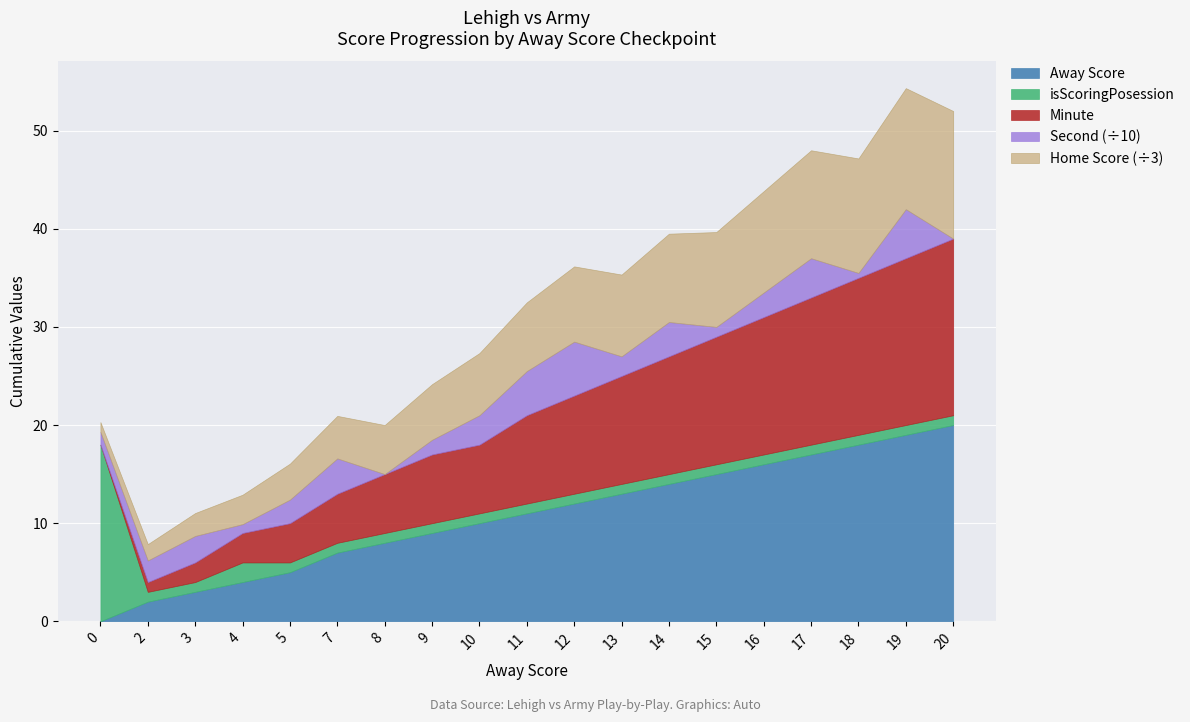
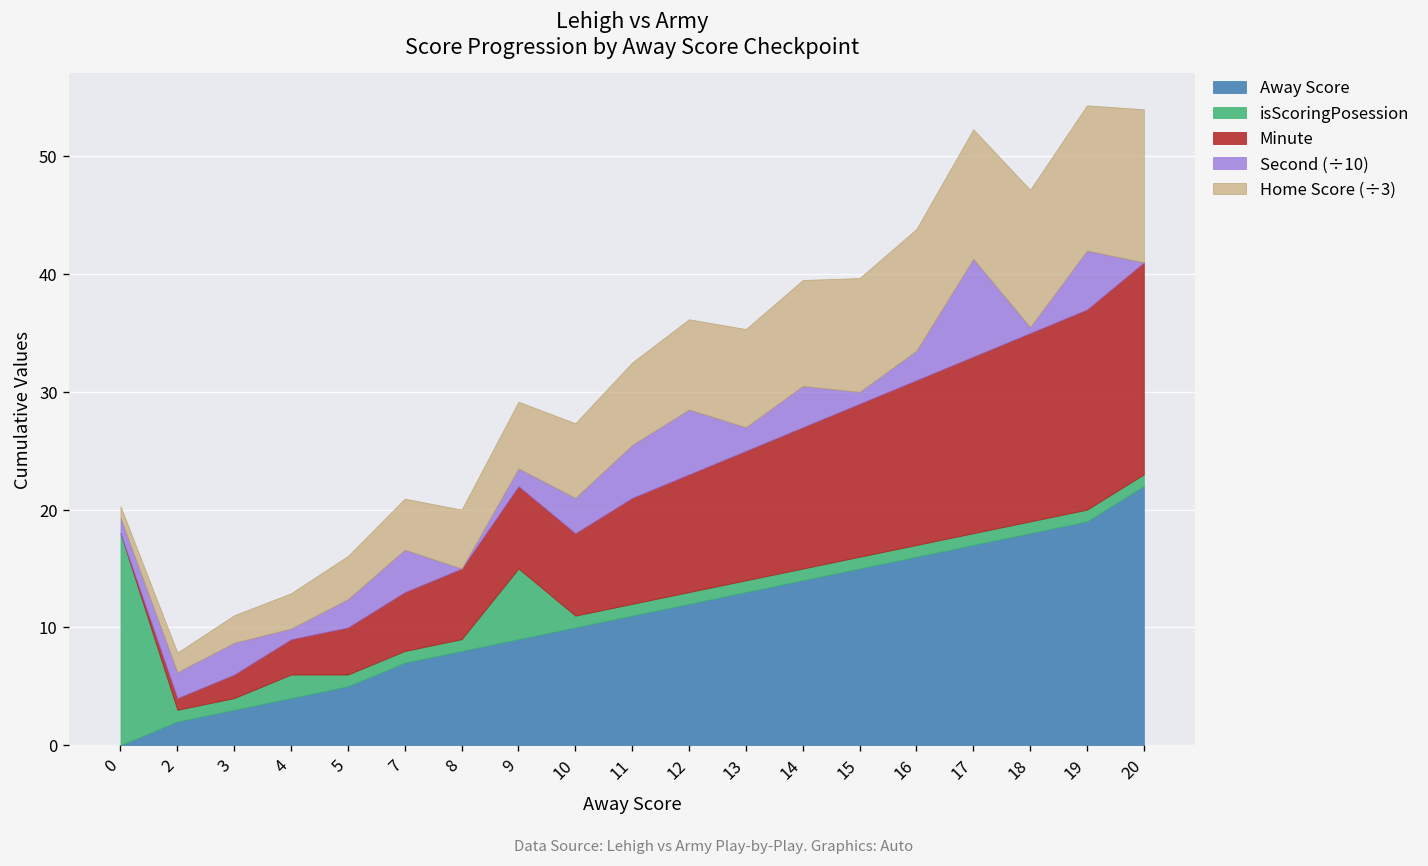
isScoringPosession, 9: 1 -> 6
Second (÷10), 17: 4 -> 8
Away Score, 20: 20 -> 22
